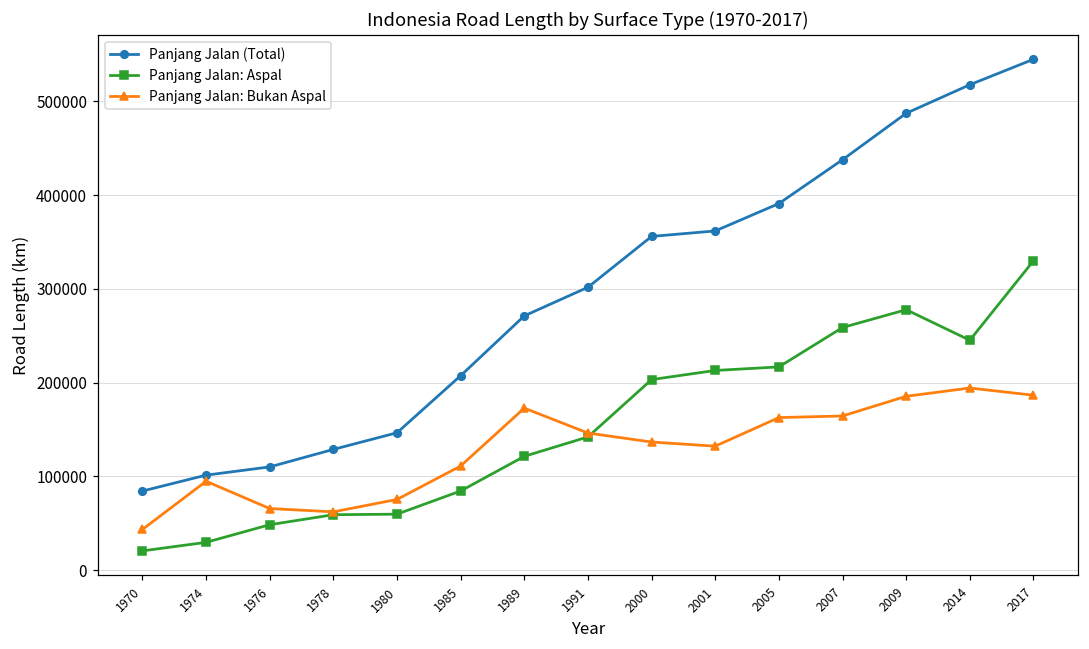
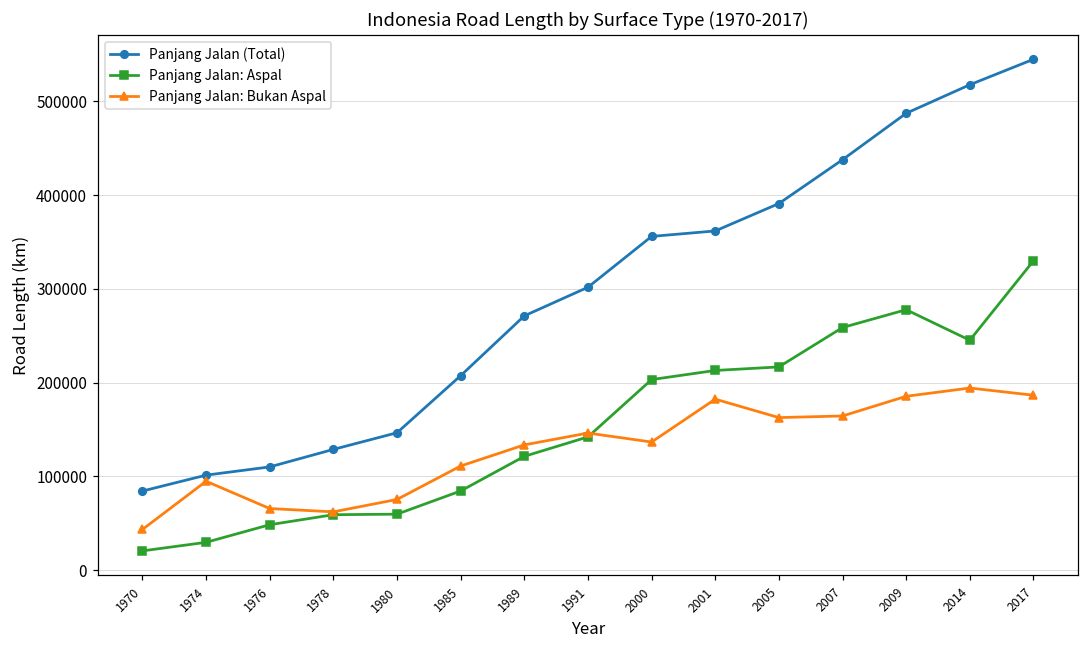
Panjang Jalan: Bukan Aspal, 1989: 170000 -> 130000
Panjang Jalan: Bukan Aspal, 2001: 130000 -> 180000
